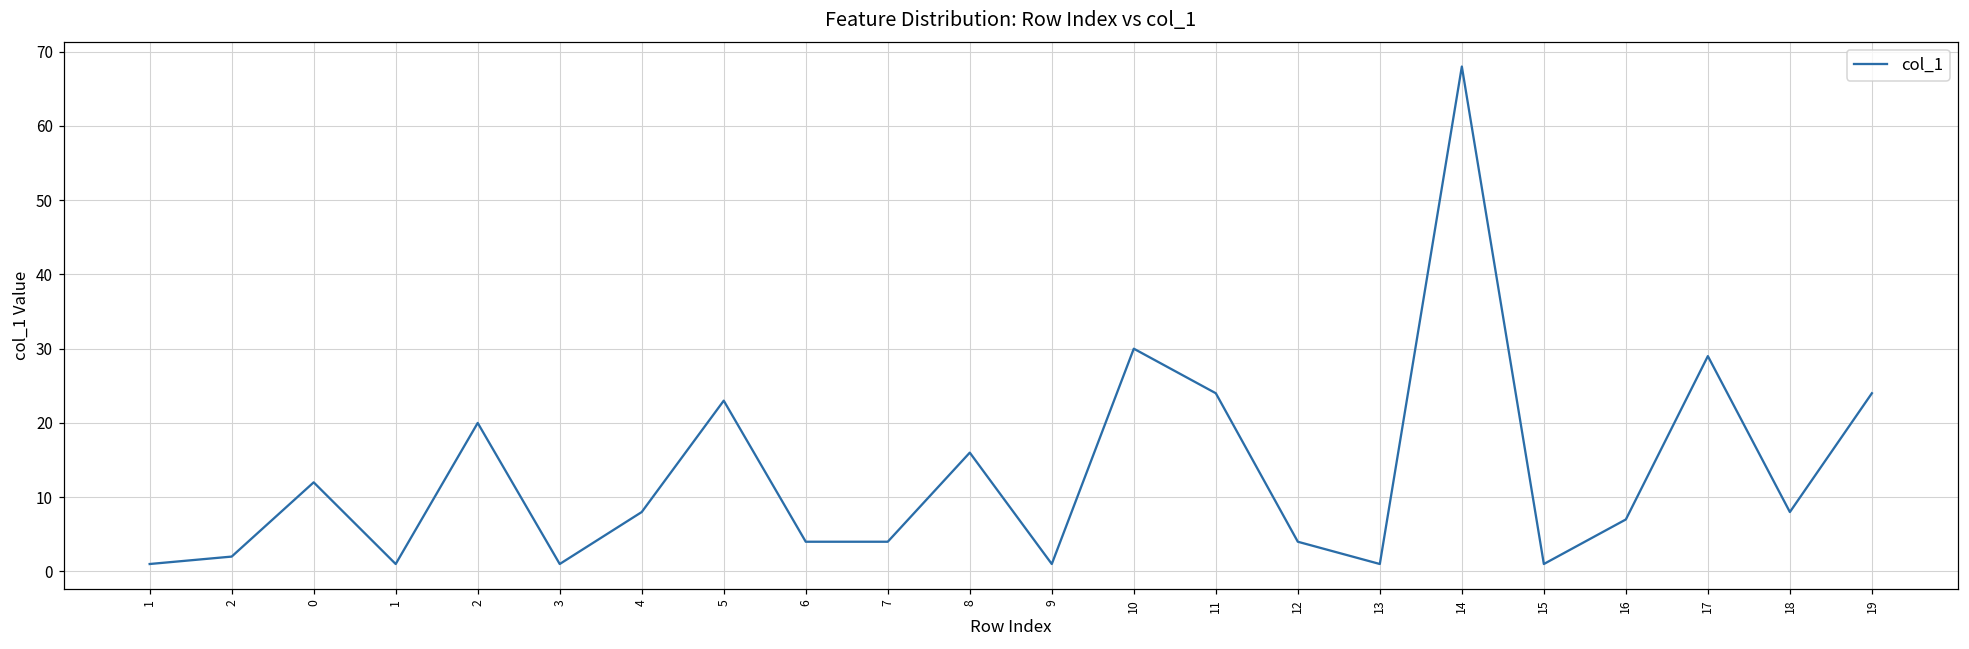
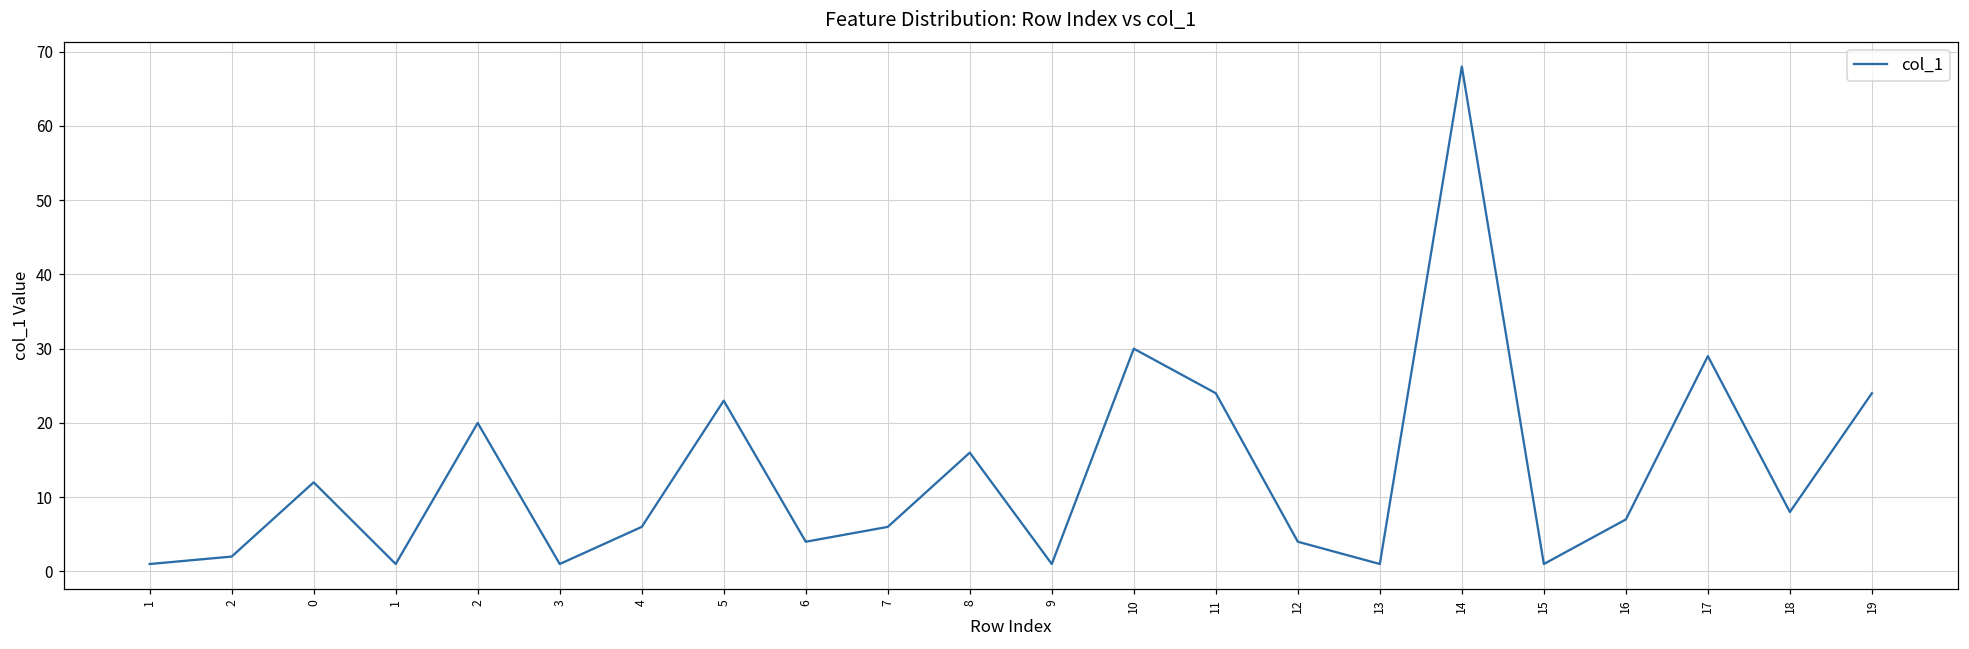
4: 8 -> 6
7: 4 -> 6
